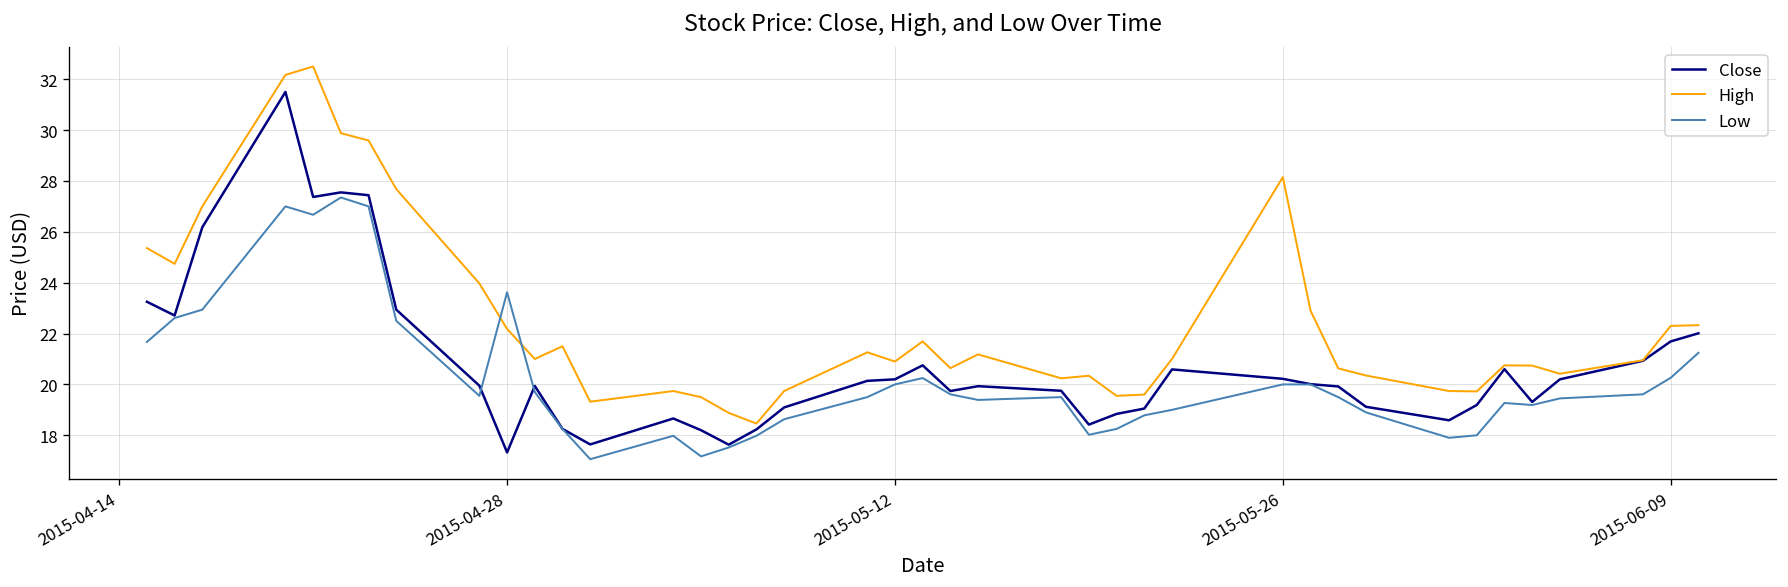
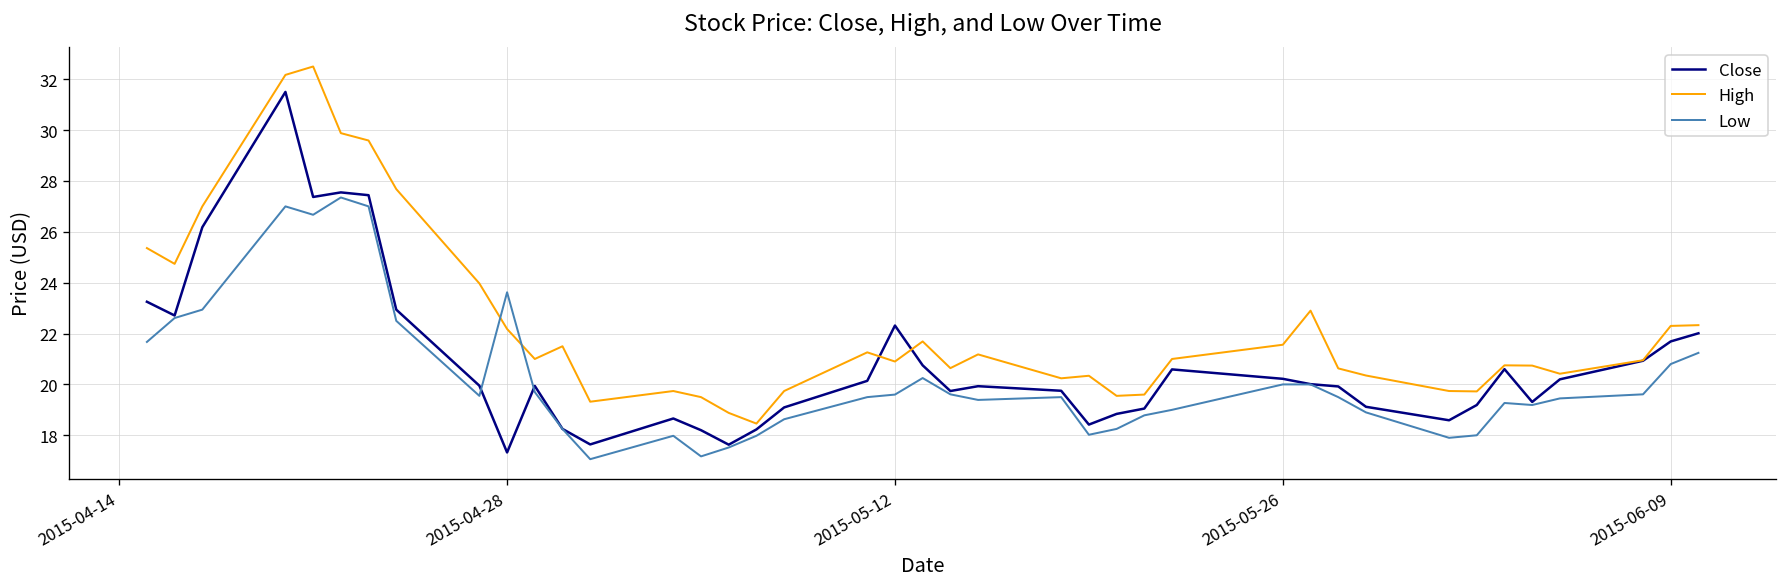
Close, 2015-05-12: 20.2 -> 22.3
Low, 2015-05-12: 20.0 -> 19.6
High, 2015-05-26: 28.1 -> 21.6
Low, 2015-06-09: 20.3 -> 20.8
